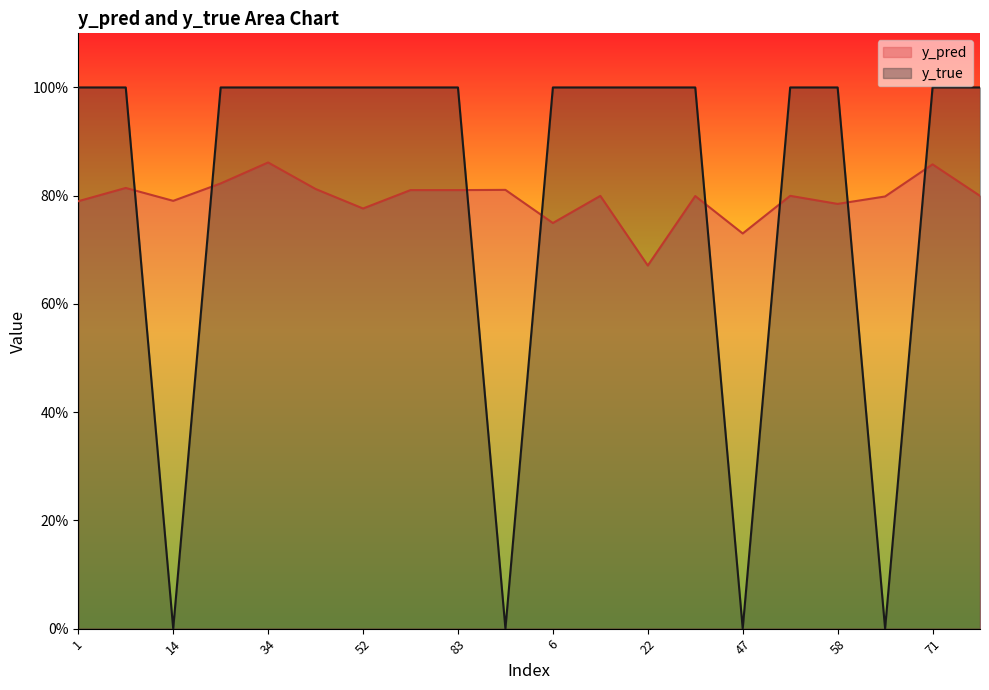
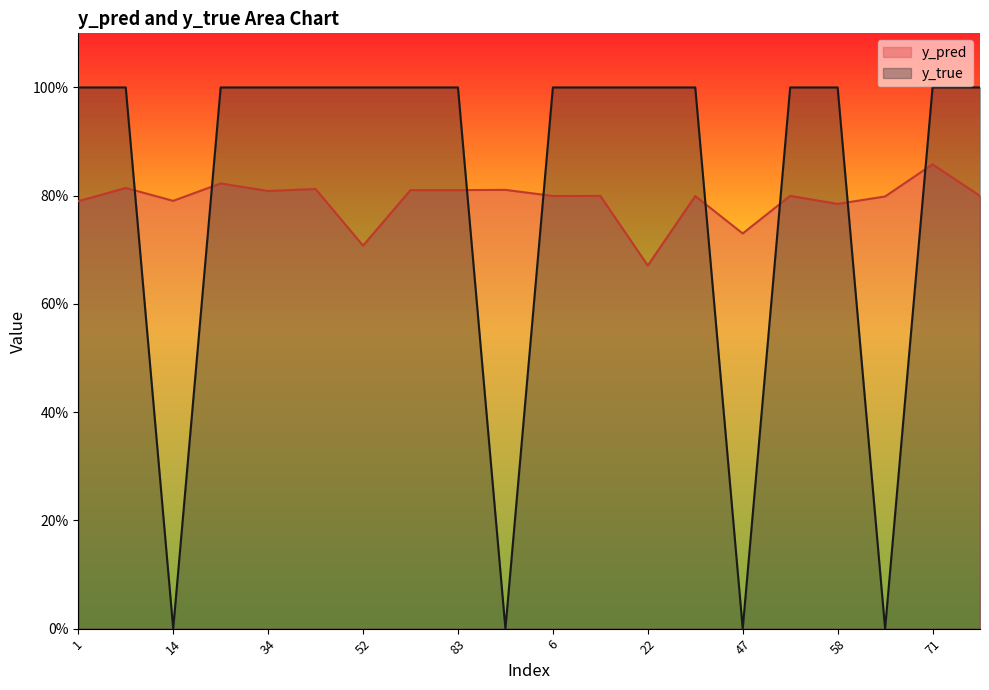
y_pred, 34: 86% -> 81%
y_pred, 52: 78% -> 71%
y_pred, 6: 75% -> 80%
